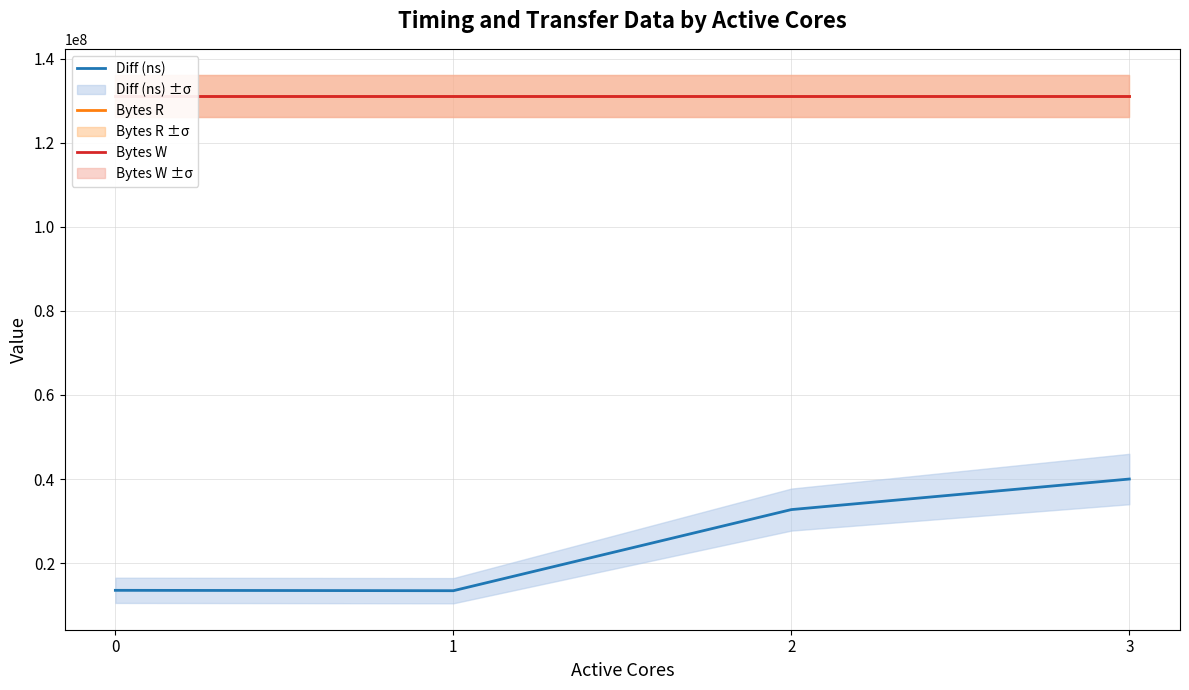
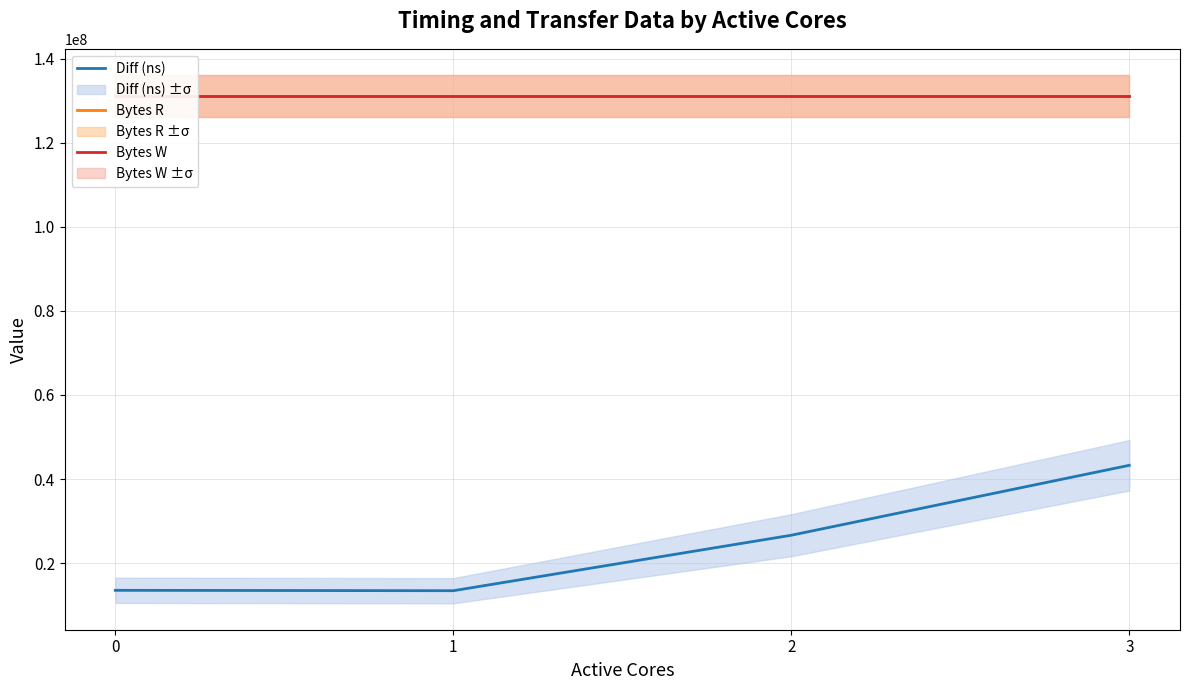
Diff (ns), 2: 33000000 -> 27000000
Diff (ns), 3: 40000000 -> 43000000
